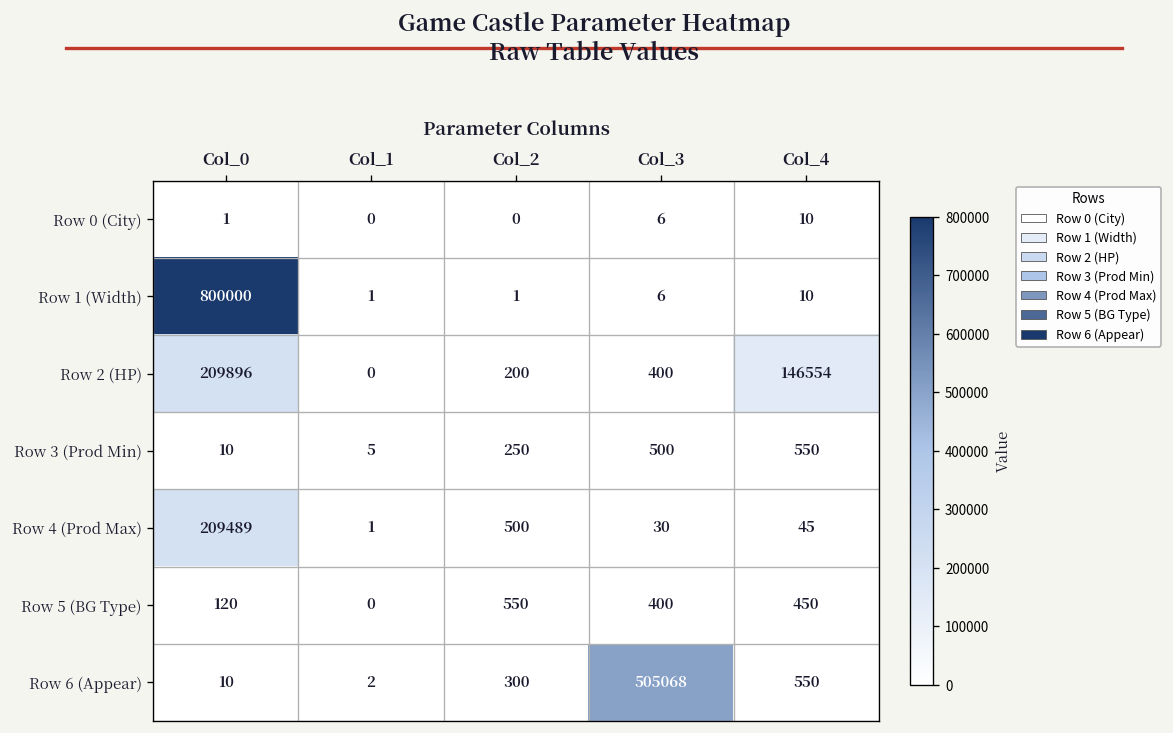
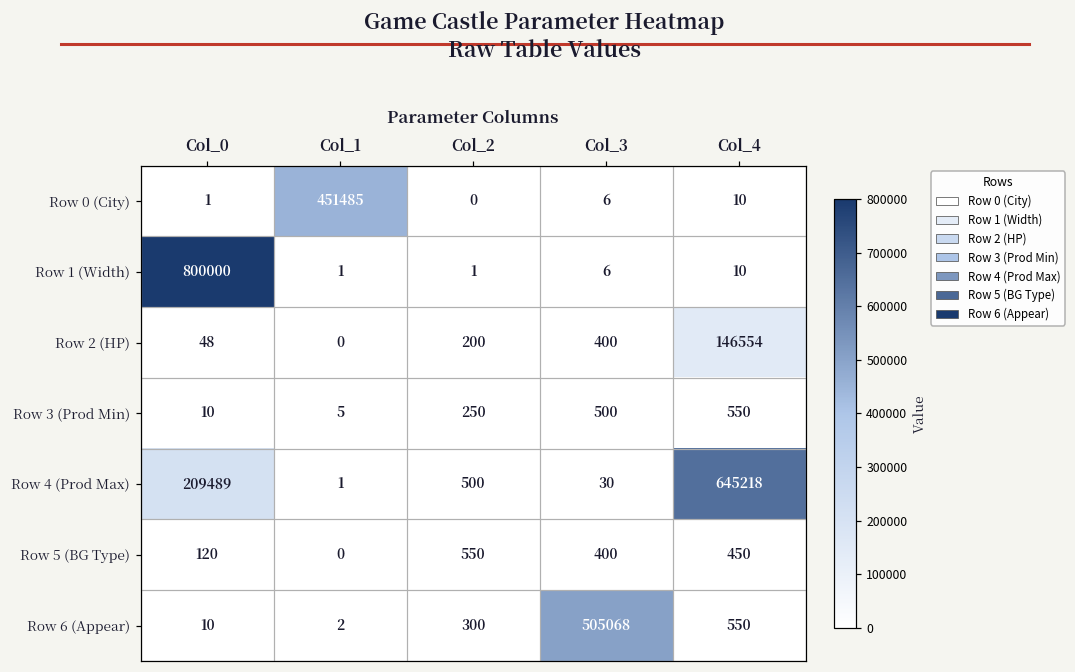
Row 0 (City), Col_1: 0 -> 451485
Row 2 (HP), Col_0: 209896 -> 48
Row 4 (Prod Max), Col_4: 45 -> 645218
